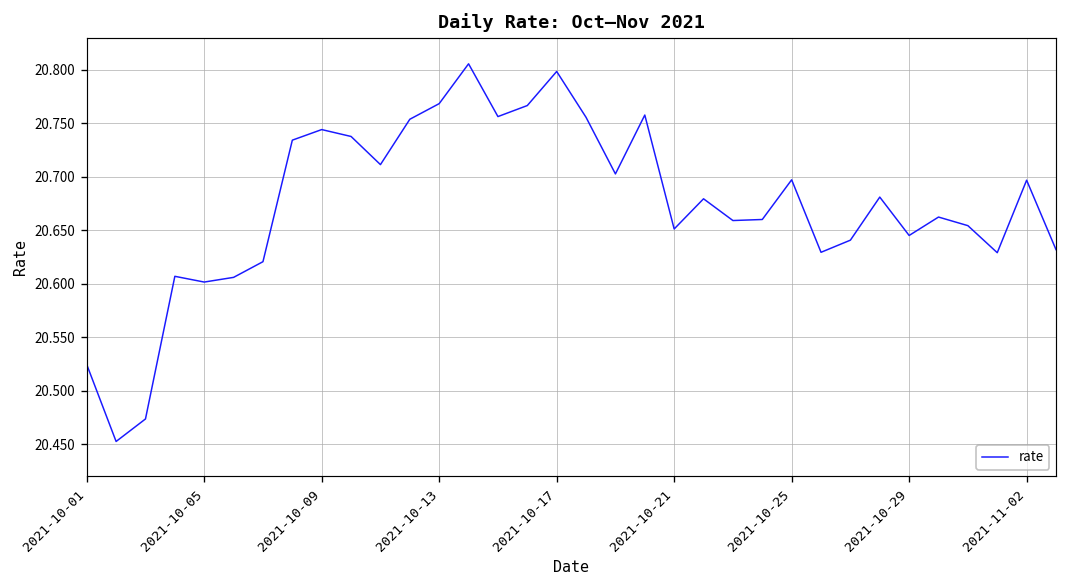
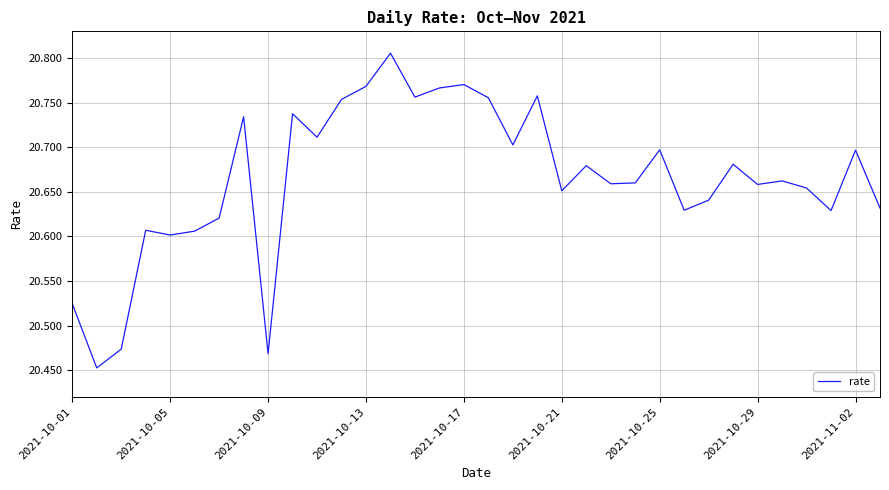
2021-10-09: 20.74 -> 20.47
2021-10-17: 20.80 -> 20.77
2021-10-29: 20.65 -> 20.66
